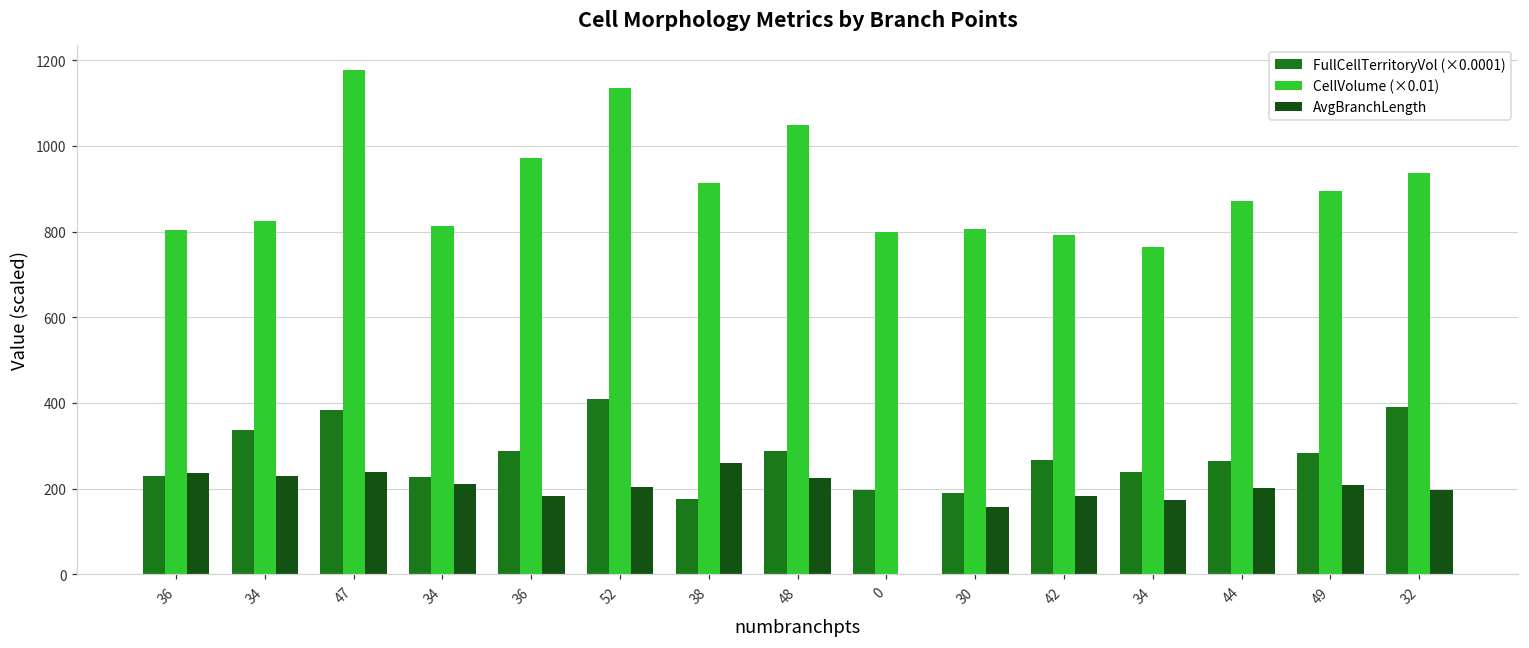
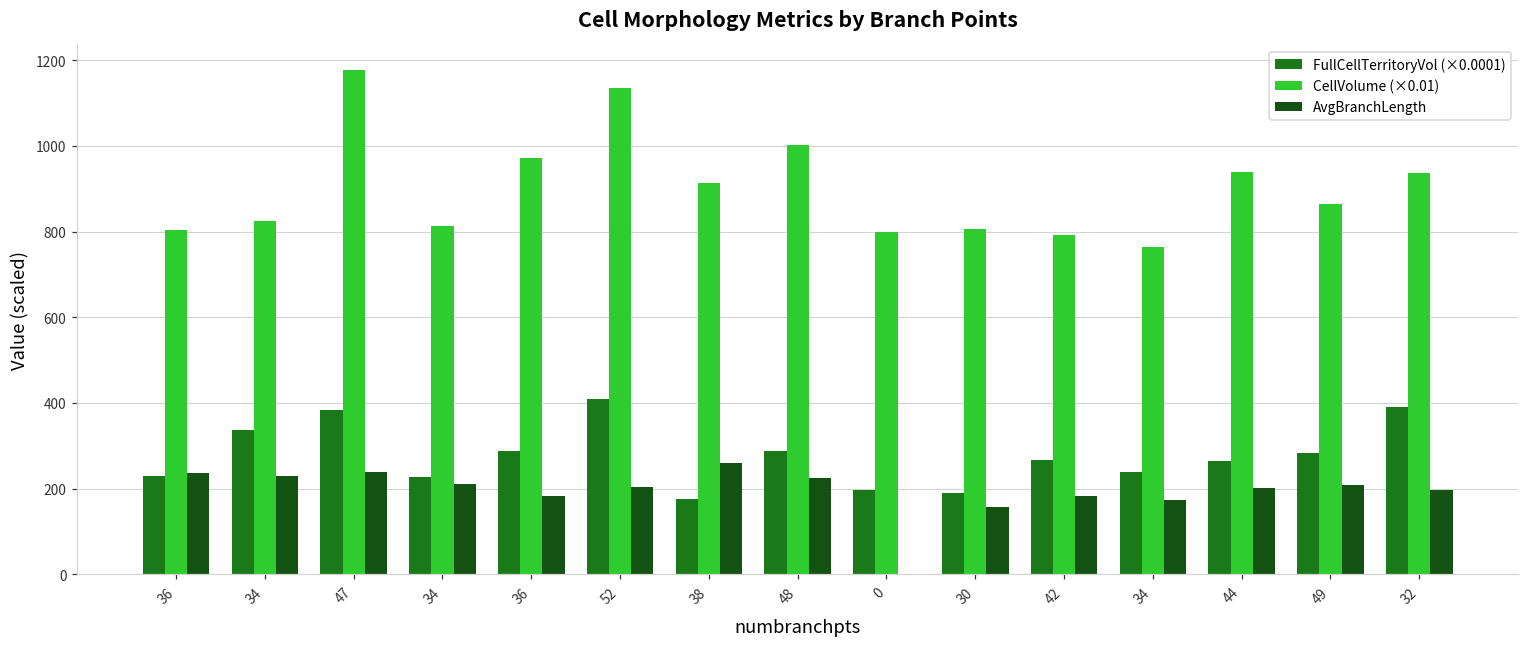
CellVolume (×0.01), 48: 1050 -> 1000
CellVolume (×0.01), 44: 870 -> 940
CellVolume (×0.01), 49: 890 -> 860
